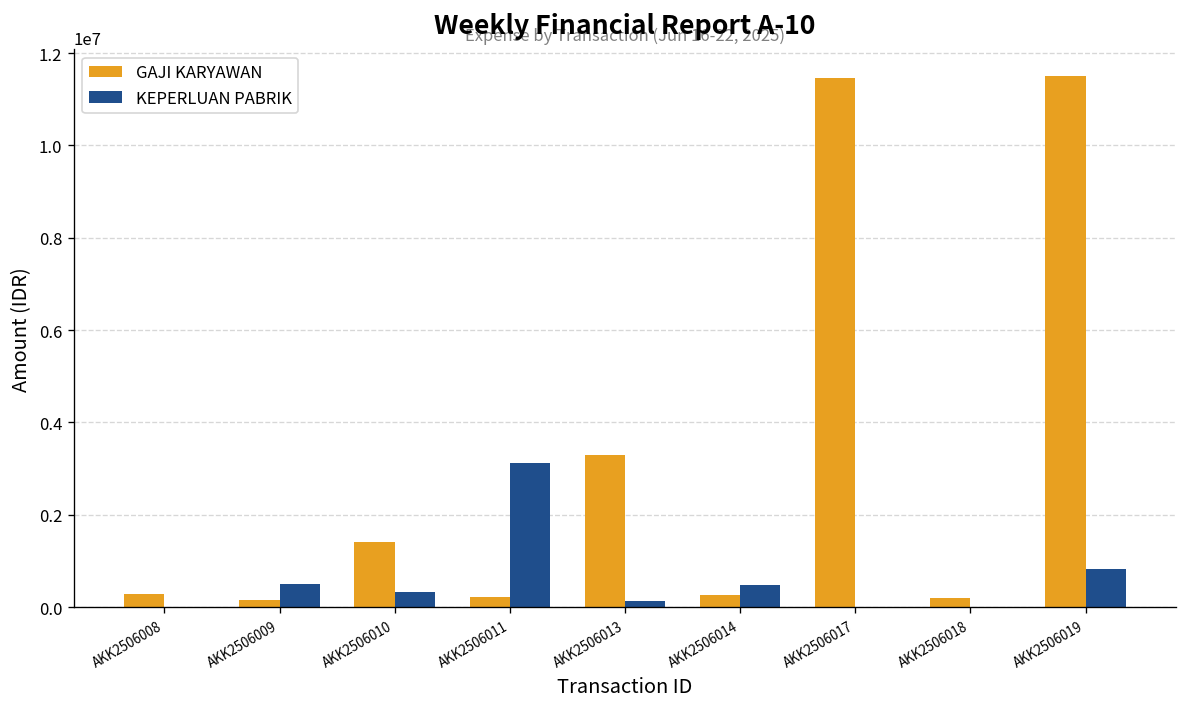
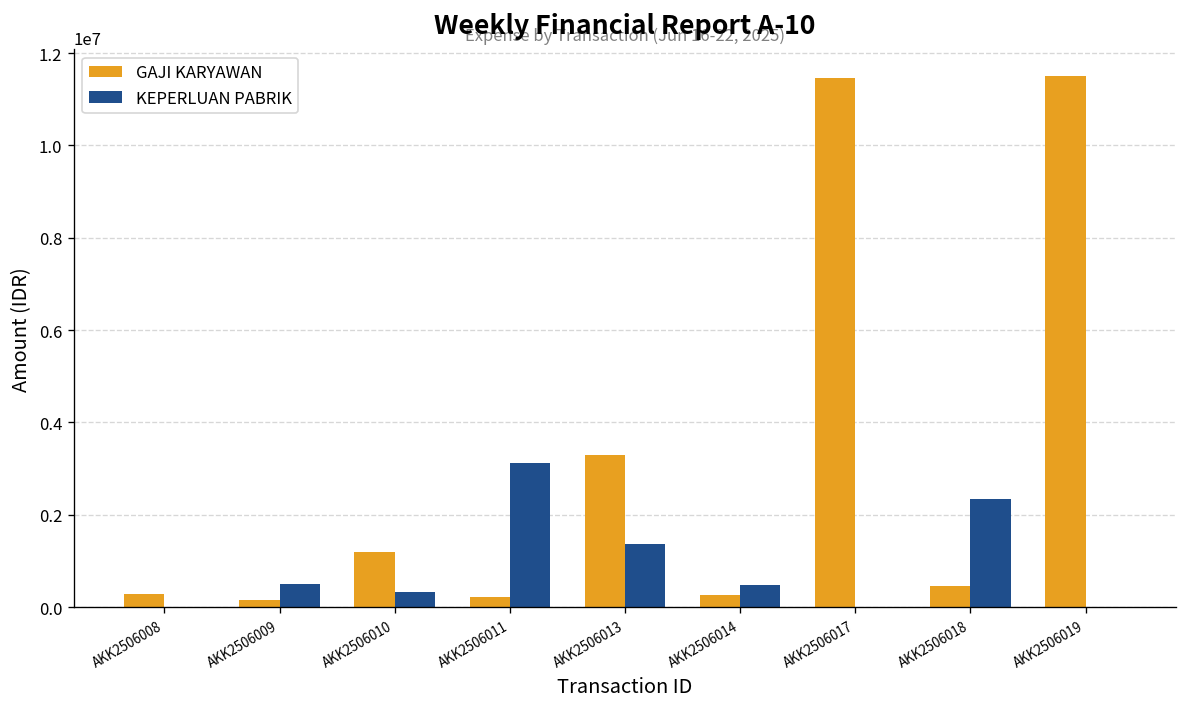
GAJI KARYAWAN, AKK2506010: 1400000 -> 1200000
KEPERLUAN PABRIK, AKK2506013: 100000 -> 1400000
GAJI KARYAWAN, AKK2506018: 200000 -> 400000
KEPERLUAN PABRIK, AKK2506018: 0 -> 2300000
KEPERLUAN PABRIK, AKK2506019: 800000 -> 0
